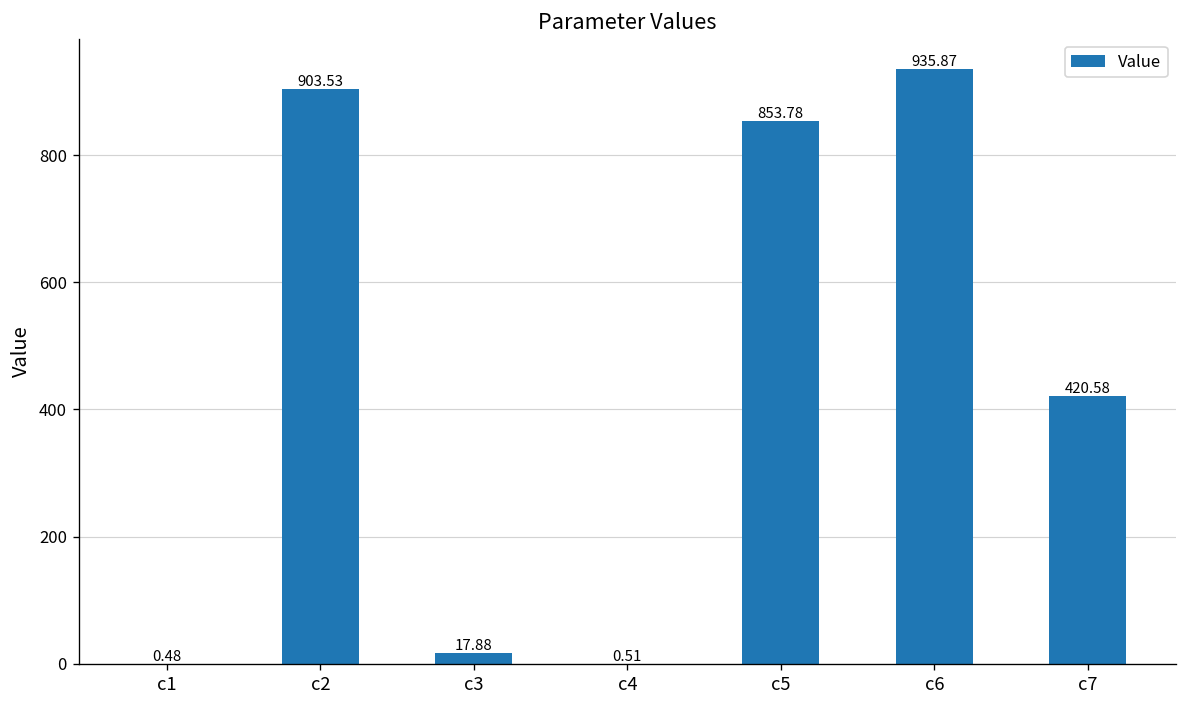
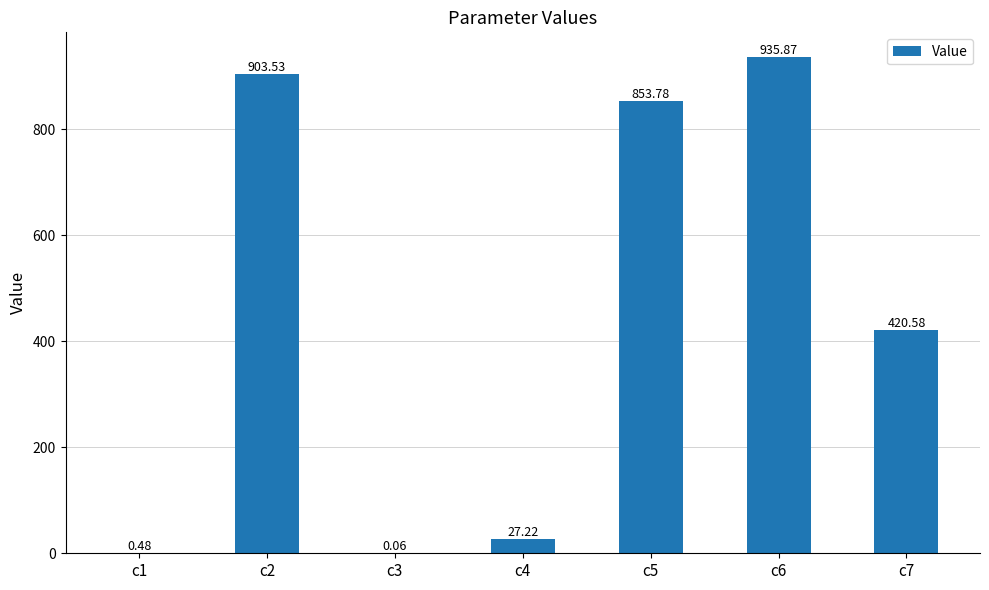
c3: 17.88 -> 0.06
c4: 0.51 -> 27.22
